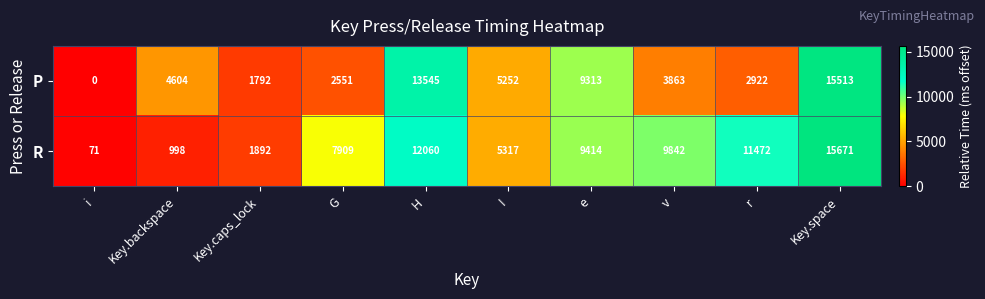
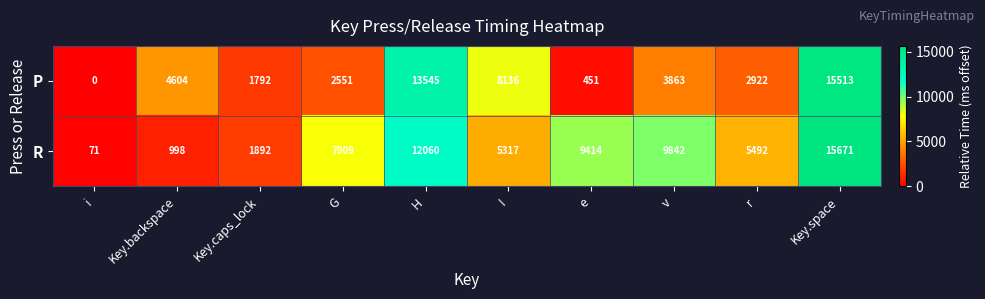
P, I: 5252 -> 8136
P, e: 9313 -> 451
R, r: 11472 -> 5492
